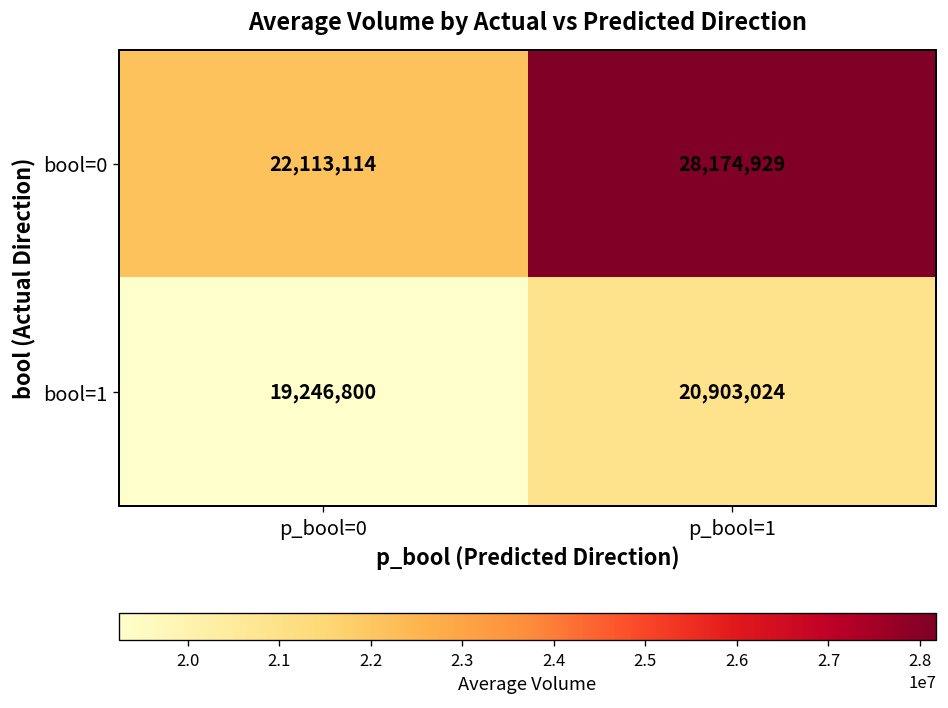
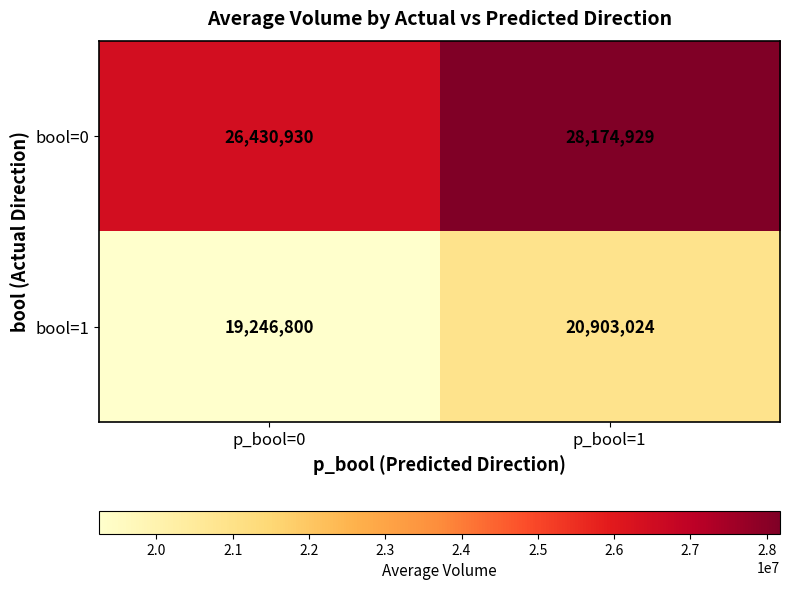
bool=0, p_bool=0: 22,113,114 -> 26,430,930
